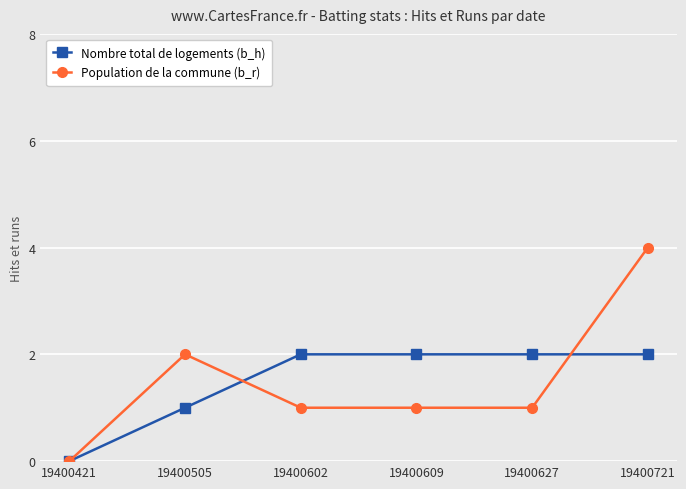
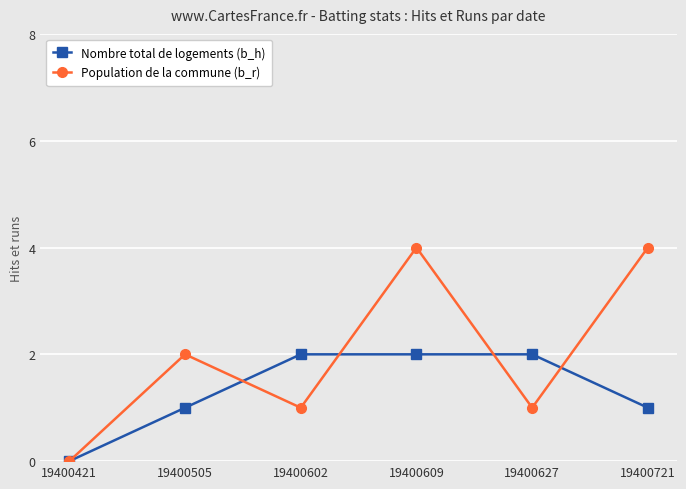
Population de la commune (b_r), 19400609: 1 -> 4
Nombre total de logements (b_h), 19400721: 2 -> 1
